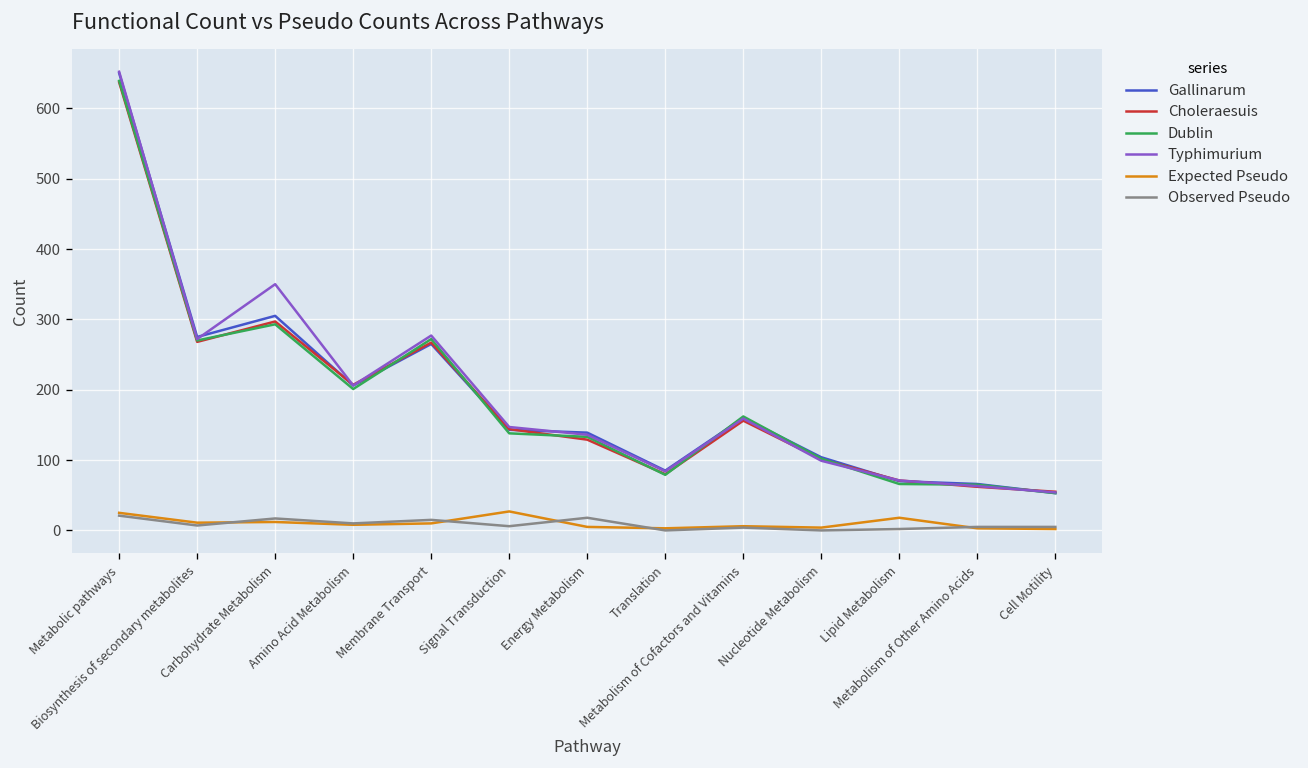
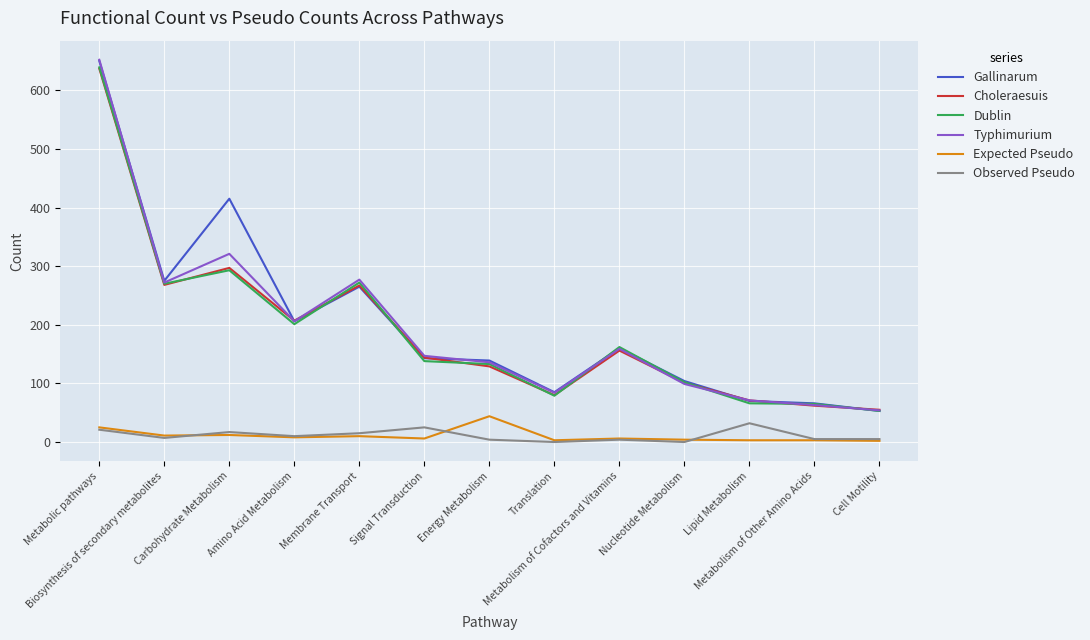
Gallinarum, Carbohydrate Metabolism: 310 -> 420
Typhimurium, Carbohydrate Metabolism: 350 -> 320
Expected Pseudo, Signal Transduction: 30 -> 10
Observed Pseudo, Signal Transduction: 10 -> 30
Expected Pseudo, Energy Metabolism: 10 -> 40
Observed Pseudo, Energy Metabolism: 20 -> 0
Expected Pseudo, Lipid Metabolism: 20 -> 0
Observed Pseudo, Lipid Metabolism: 0 -> 30
